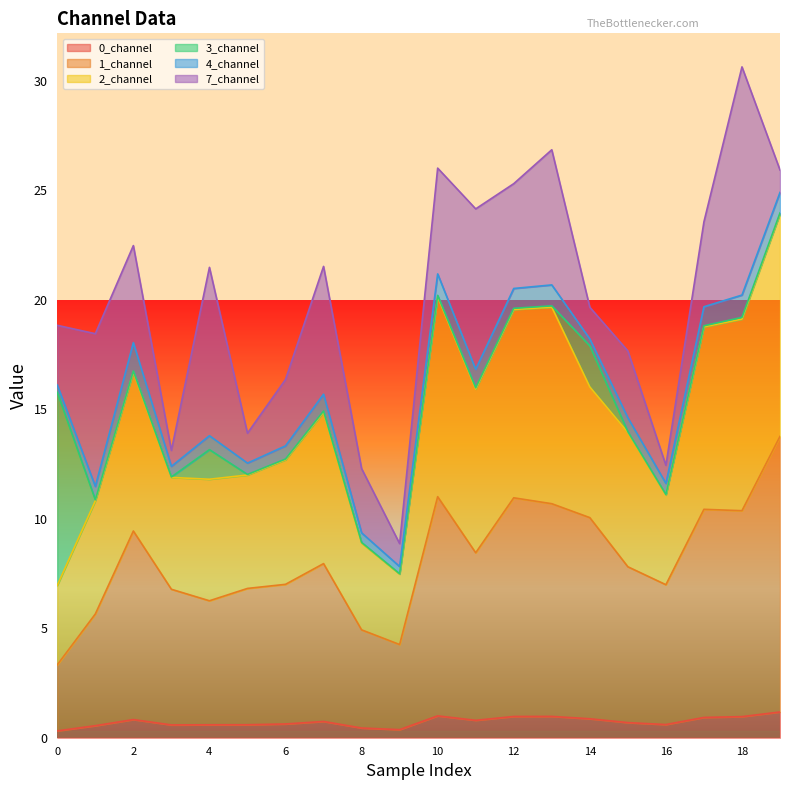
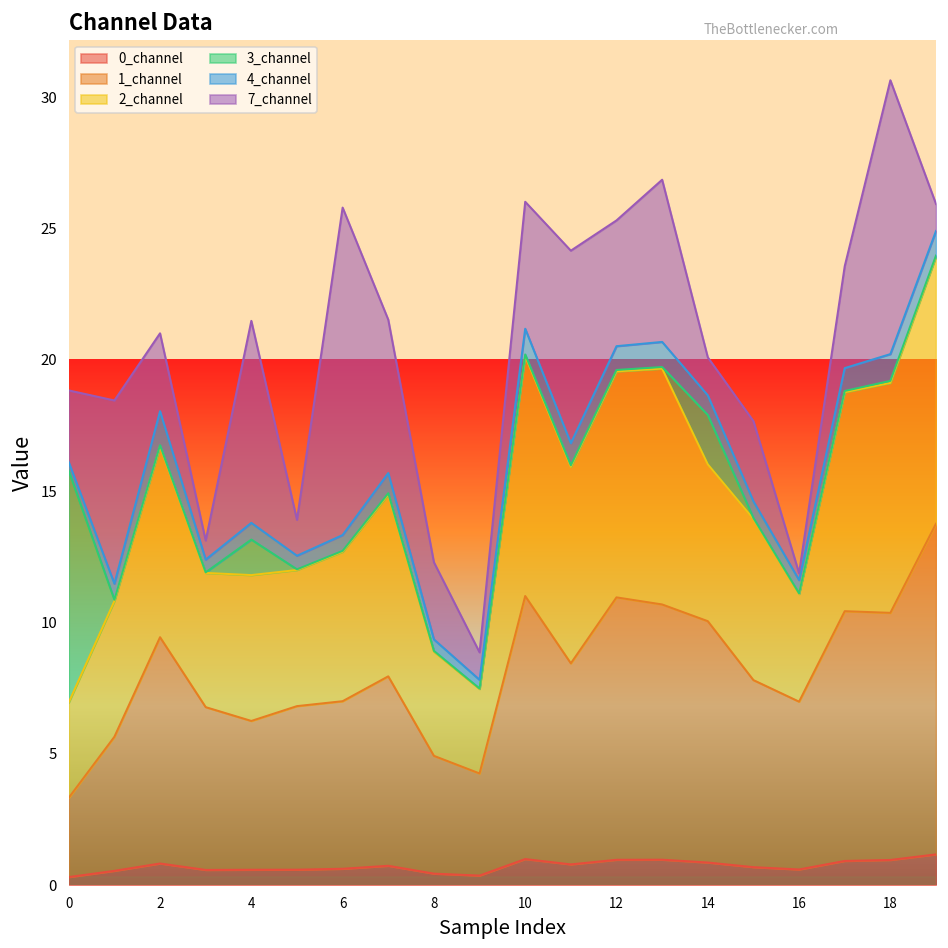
7_channel, 2: 4.4 -> 3.0
7_channel, 6: 3.0 -> 12.5
4_channel, 14: 0.3 -> 0.7
7_channel, 16: 0.8 -> 0.3
